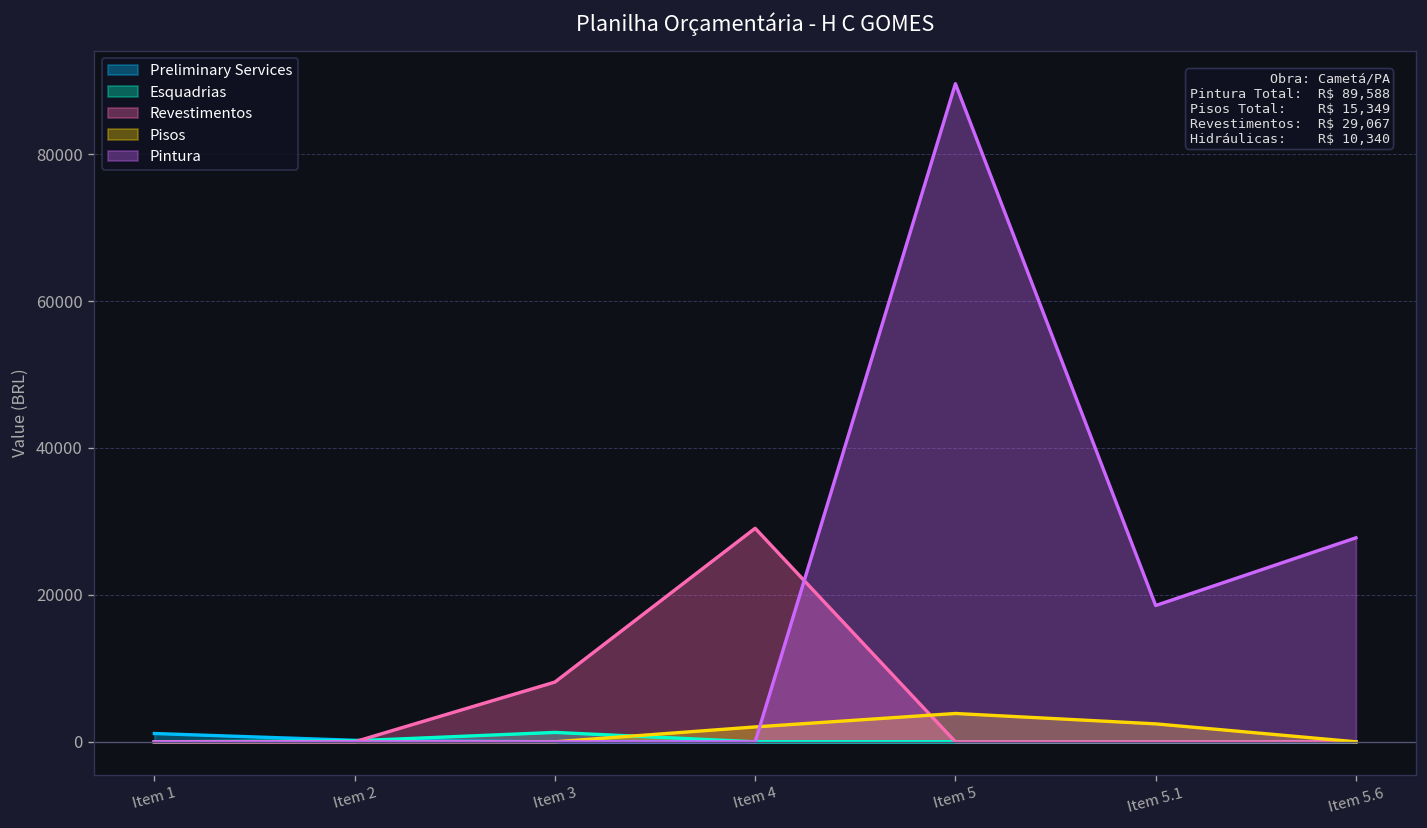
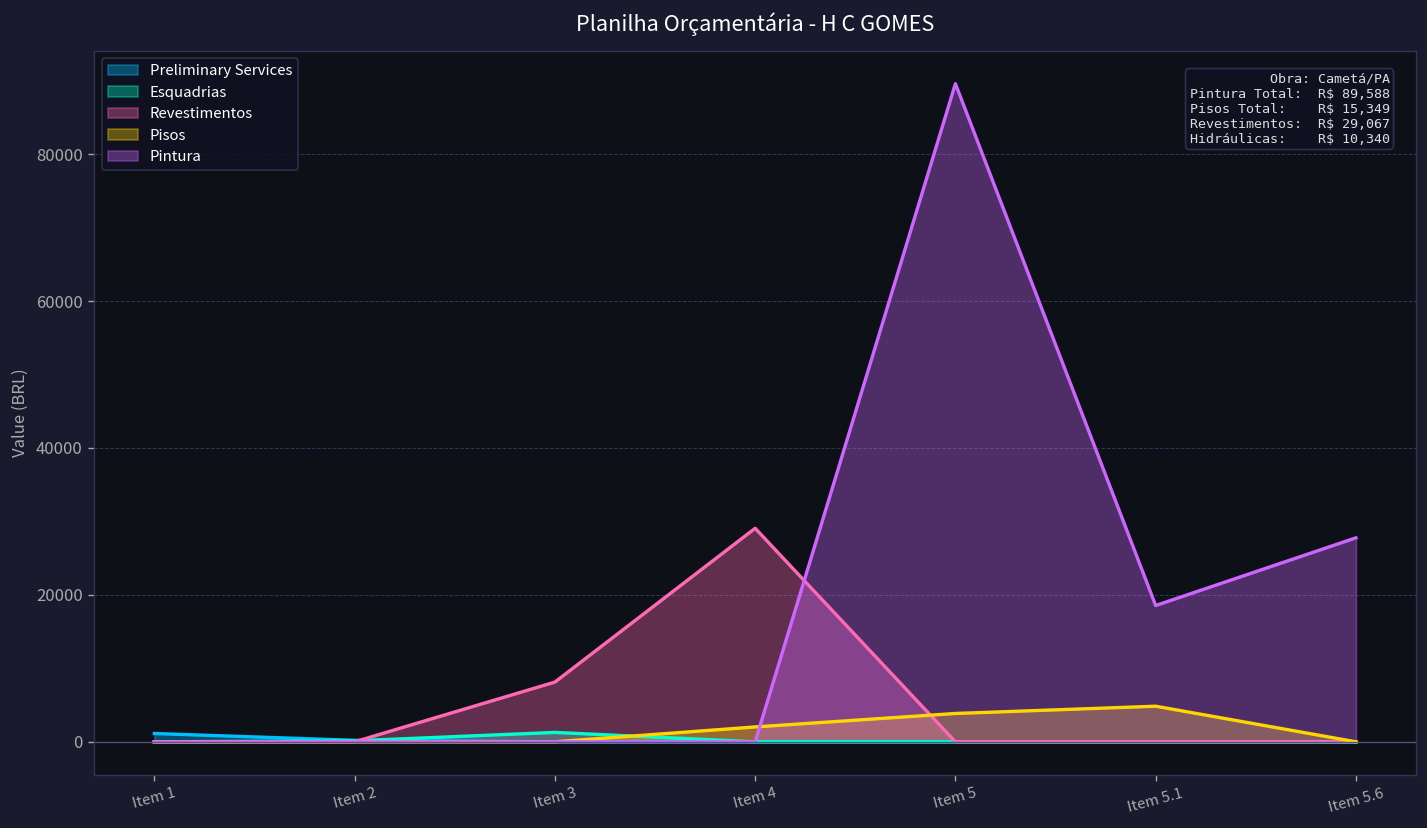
Pisos, Item 5.1: 2000 -> 5000
